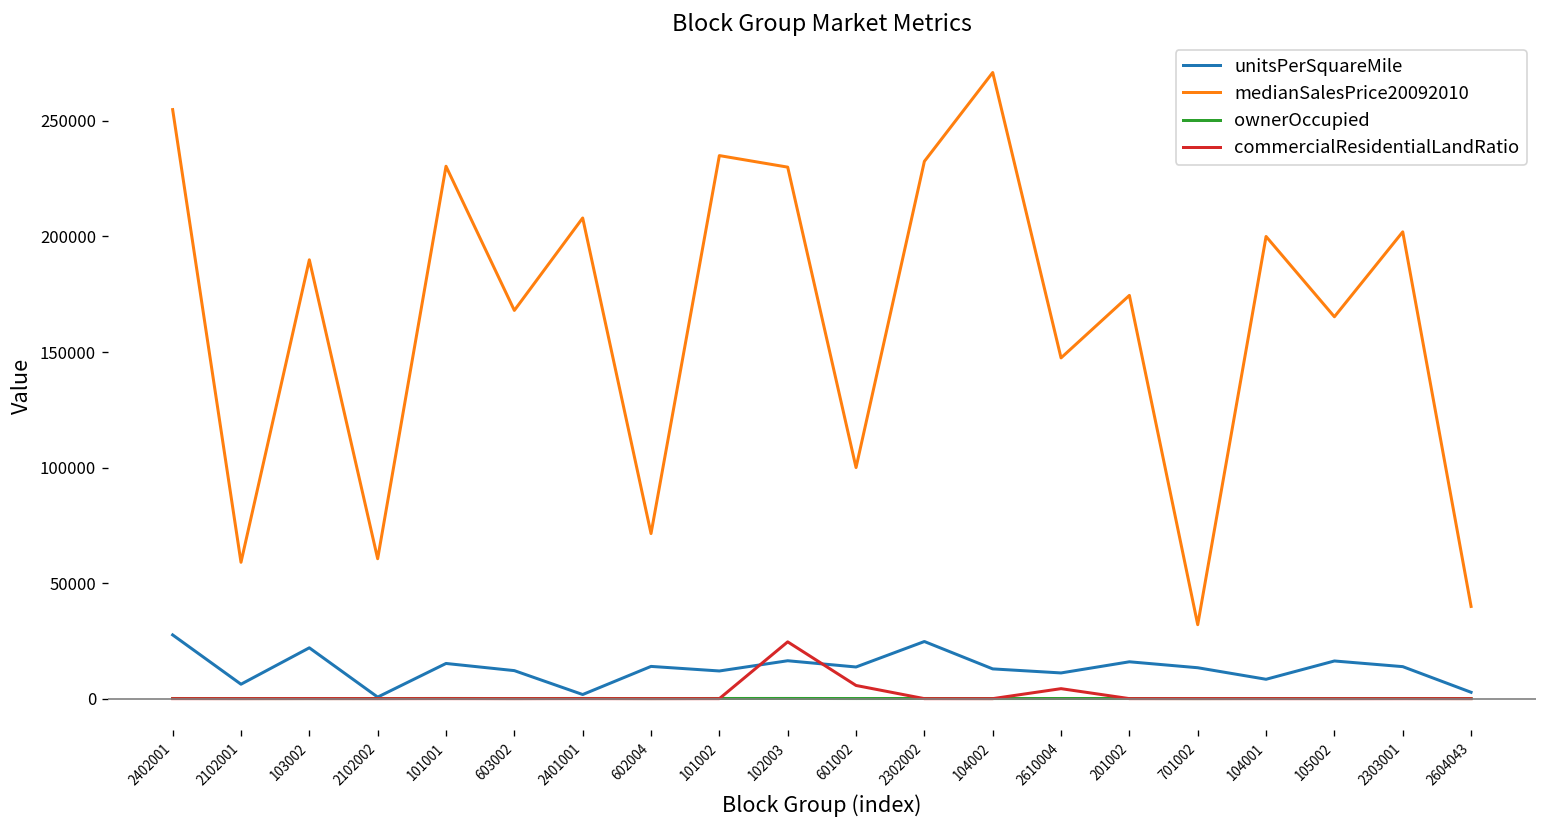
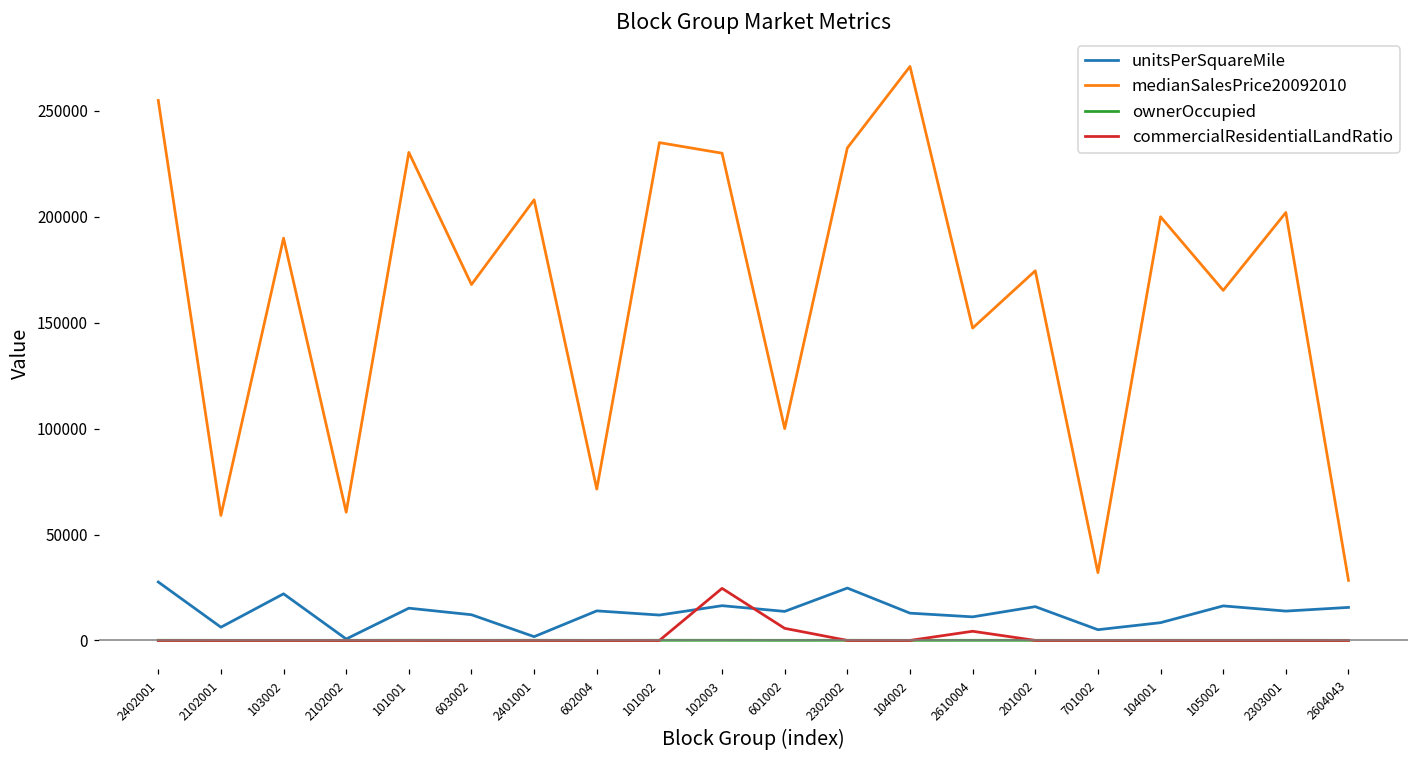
unitsPerSquareMile, 701002: 13000 -> 5000
unitsPerSquareMile, 2604043: 3000 -> 16000
medianSalesPrice20092010, 2604043: 40000 -> 28000
